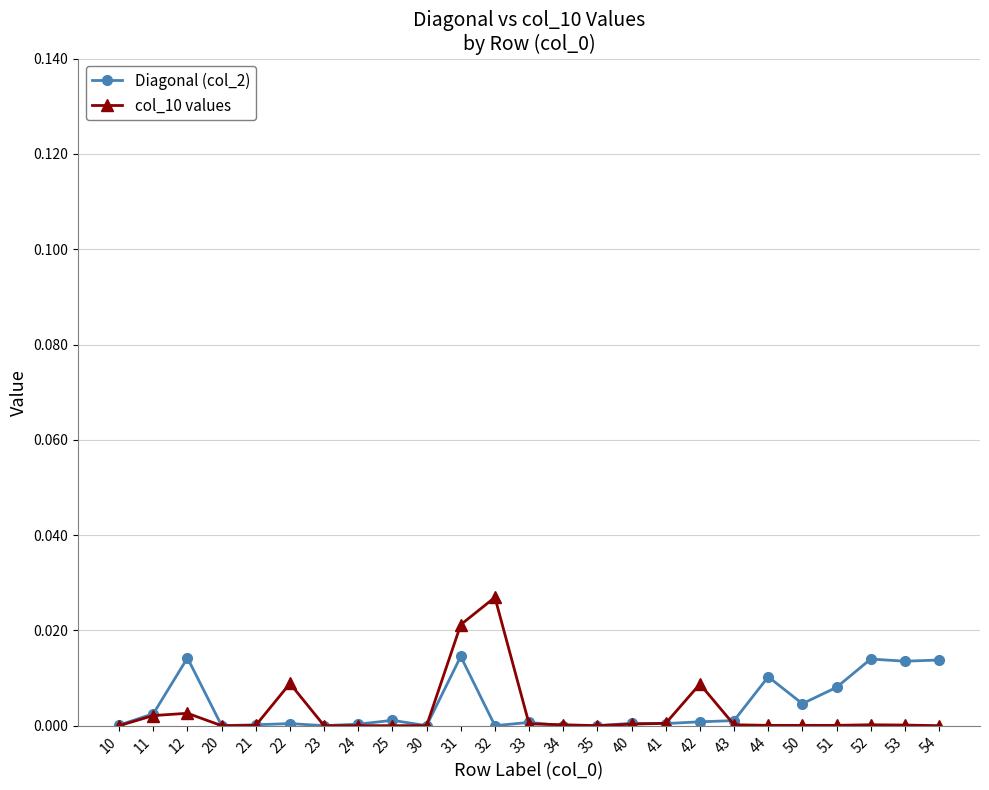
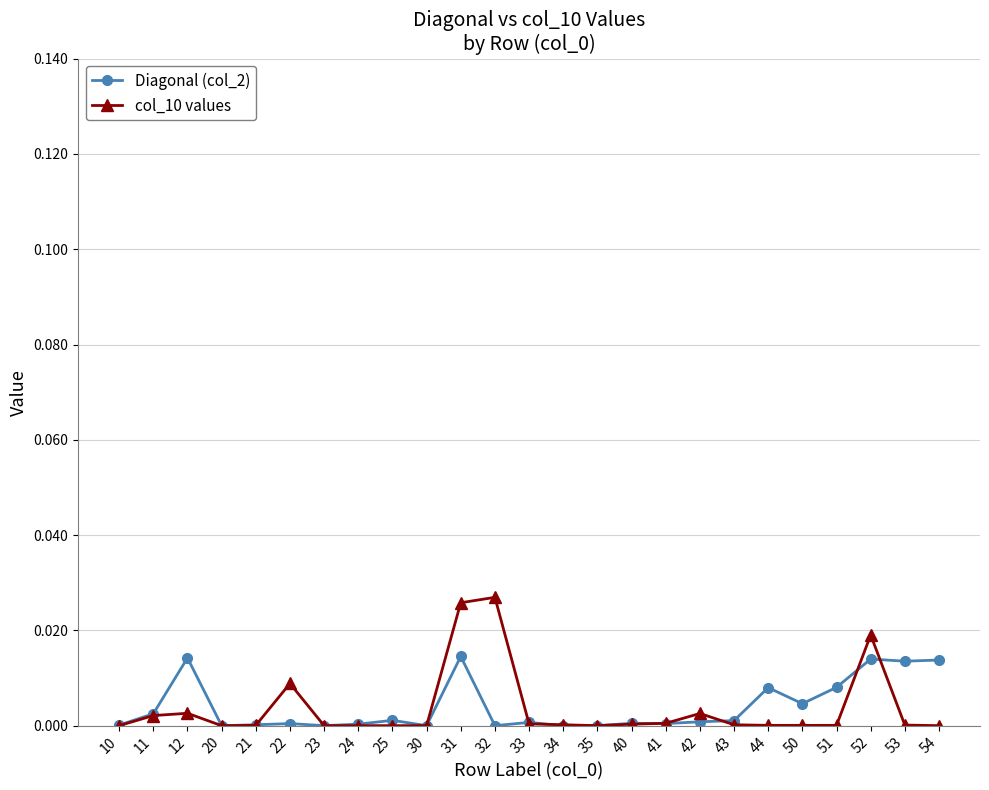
col_10 values, 31: 0.021 -> 0.026
col_10 values, 42: 0.009 -> 0.003
Diagonal (col_2), 44: 0.010 -> 0.008
col_10 values, 52: 0.000 -> 0.019
